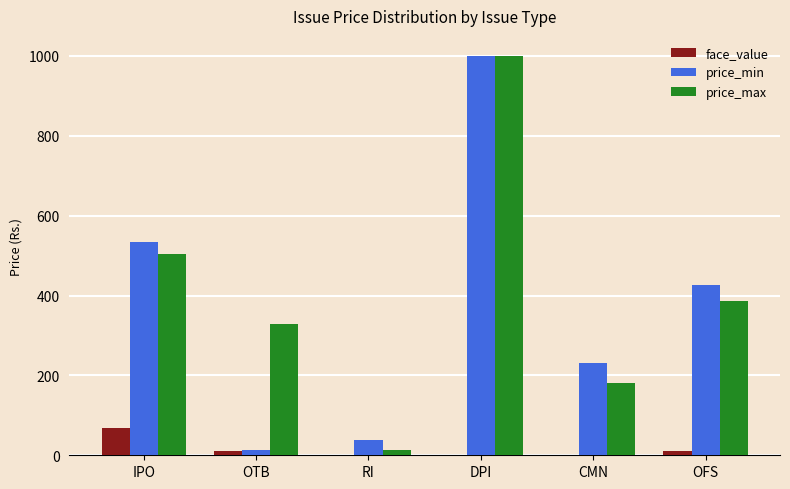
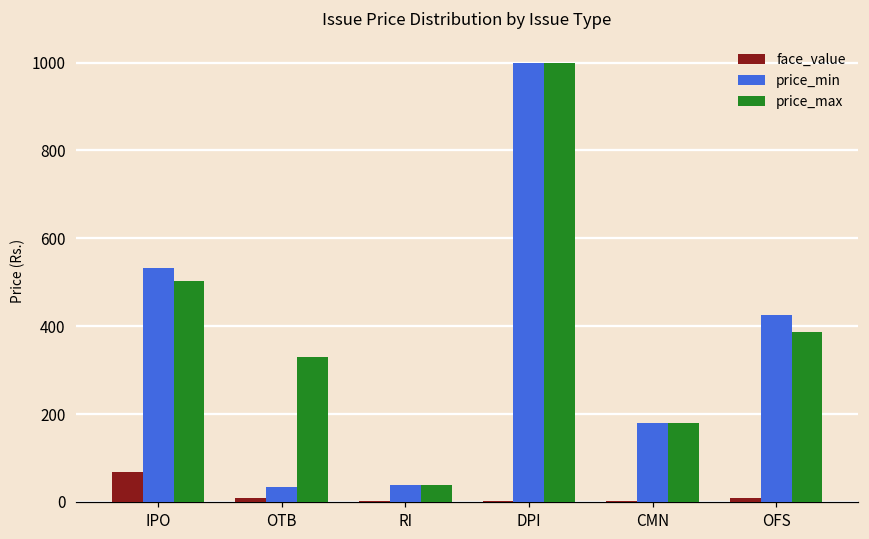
price_min, OTB: 10 -> 40
price_max, RI: 10 -> 40
price_min, CMN: 230 -> 180
